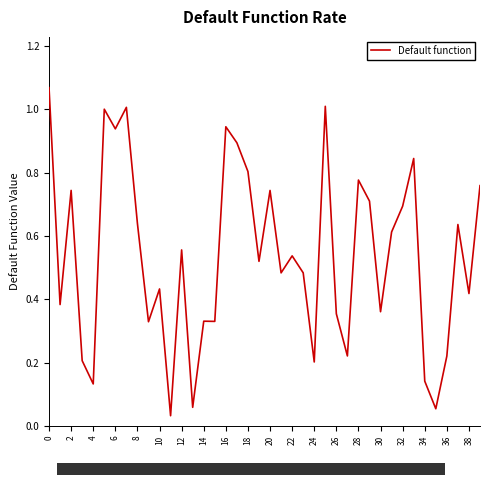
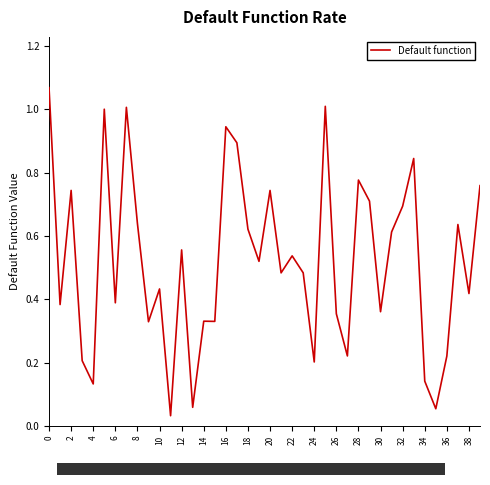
6: 0.94 -> 0.39
18: 0.80 -> 0.62
